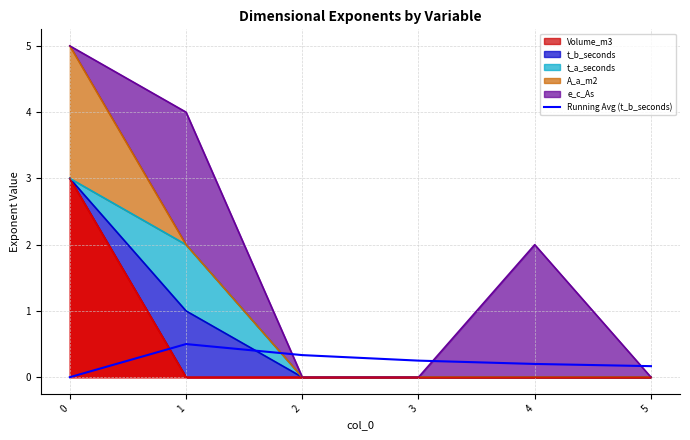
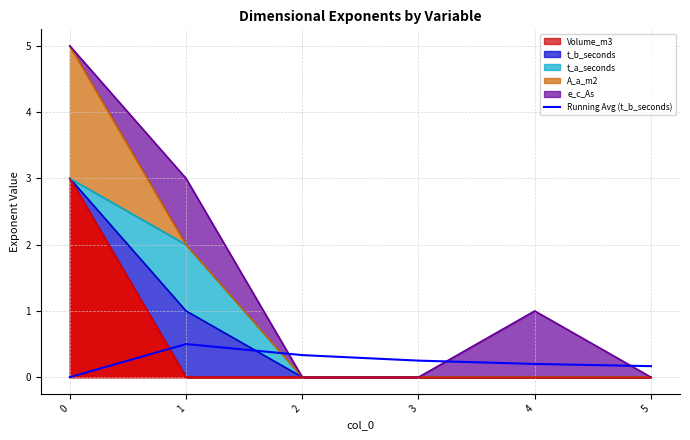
e_c_As, 1: 2 -> 1
e_c_As, 4: 2 -> 1
